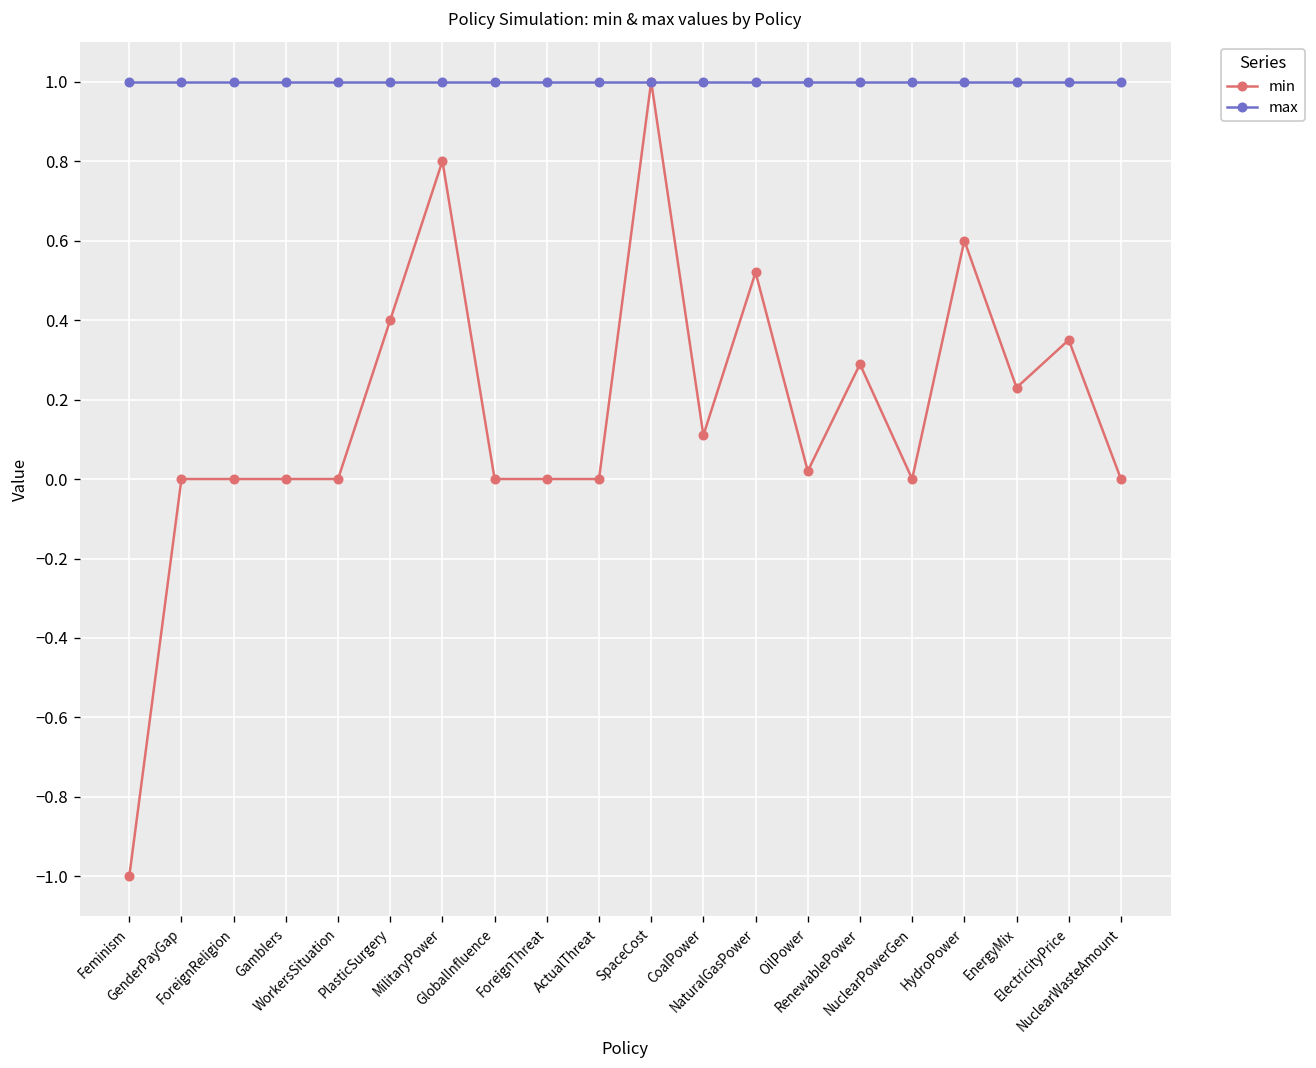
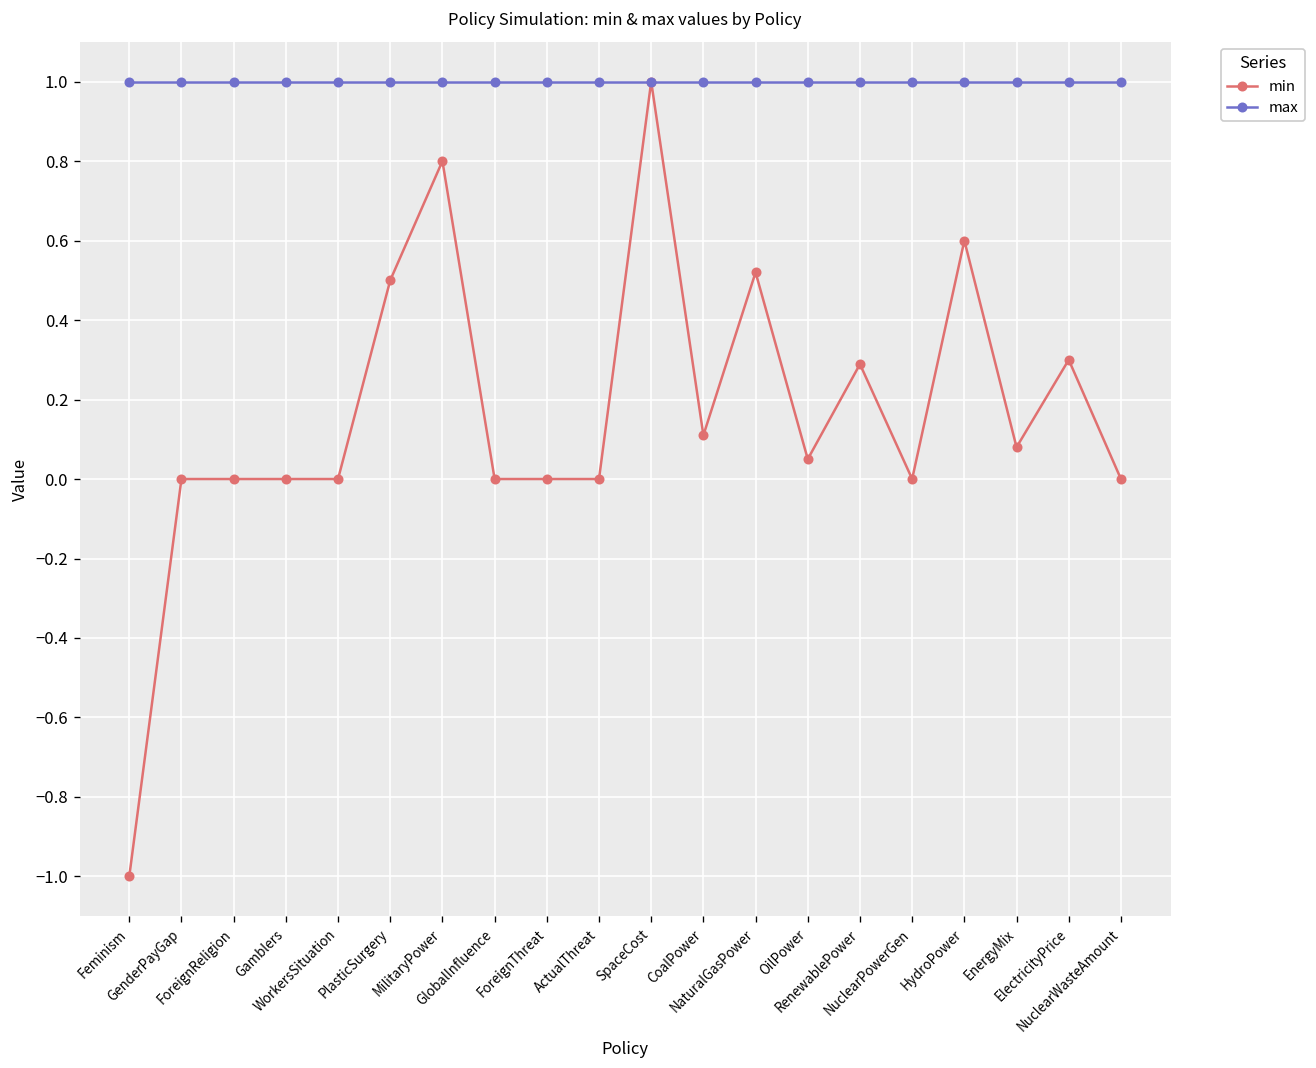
min, PlasticSurgery: 0.4 -> 0.5
min, OilPower: 0.02 -> 0.05
min, EnergyMix: 0.23 -> 0.08
min, ElectricityPrice: 0.35 -> 0.30
